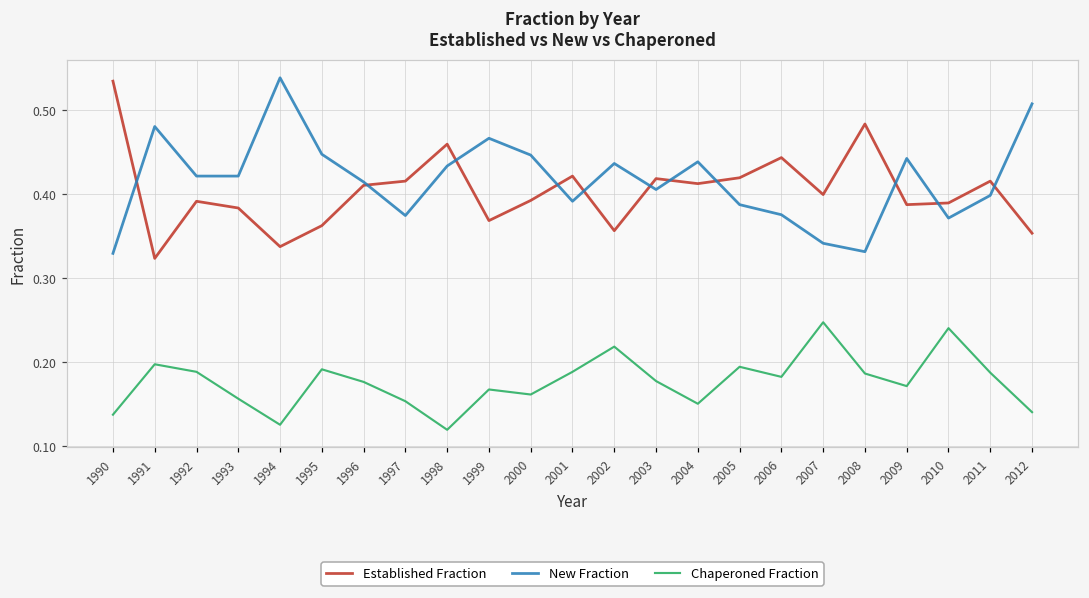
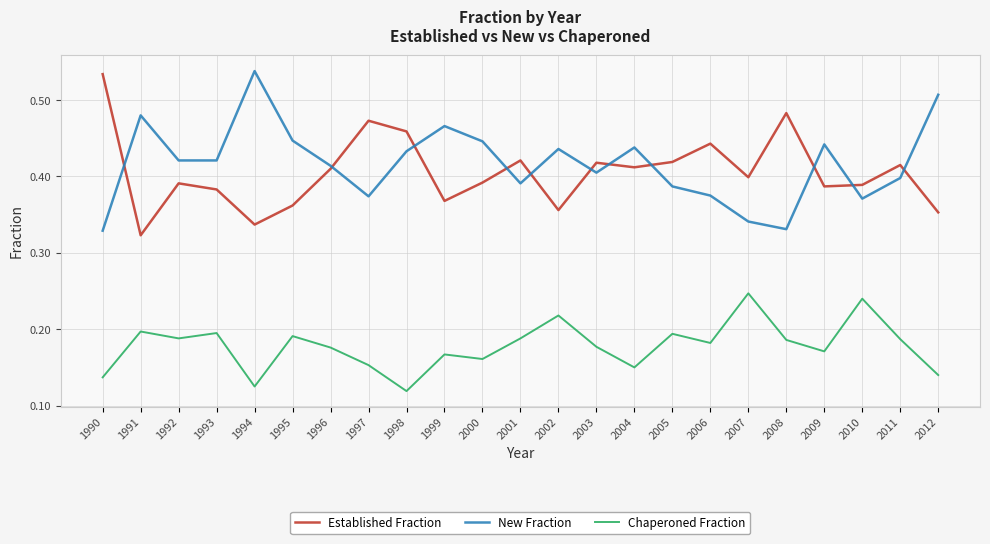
Chaperoned Fraction, 1993: 0.16 -> 0.20
Established Fraction, 1997: 0.42 -> 0.47
